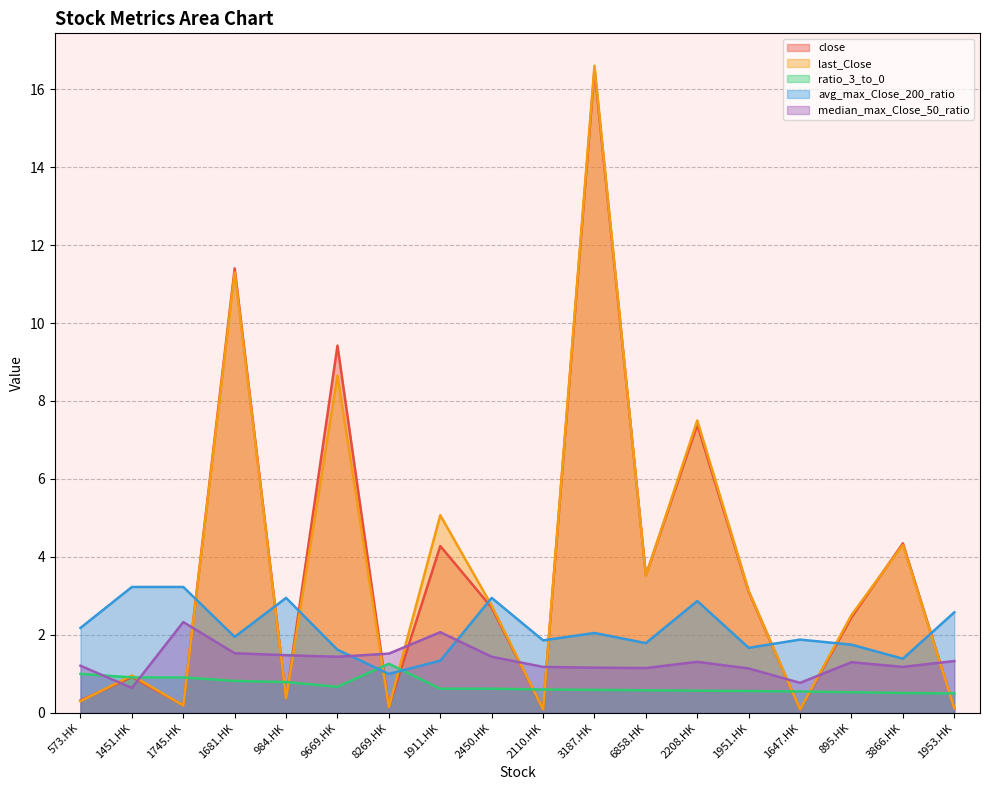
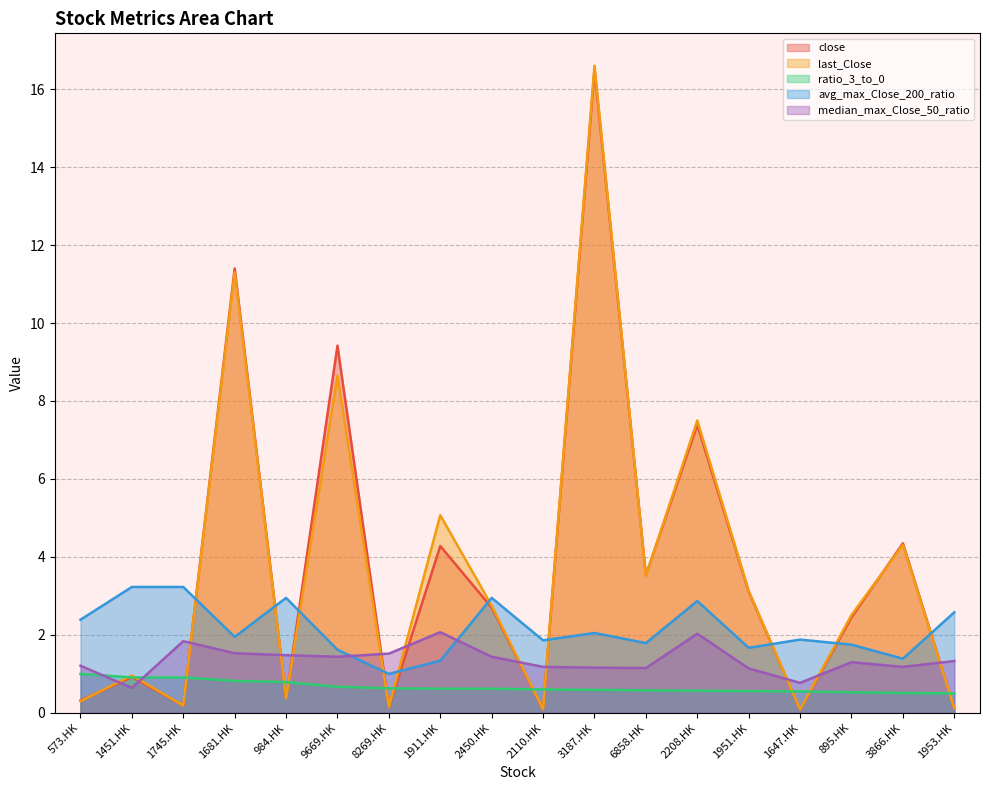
avg_max_Close_200_ratio, 573.HK: 2.2 -> 2.4
median_max_Close_50_ratio, 1745.HK: 2.3 -> 1.8
ratio_3_to_0, 8269.HK: 1.3 -> 0.6
median_max_Close_50_ratio, 2208.HK: 1.3 -> 2.0
